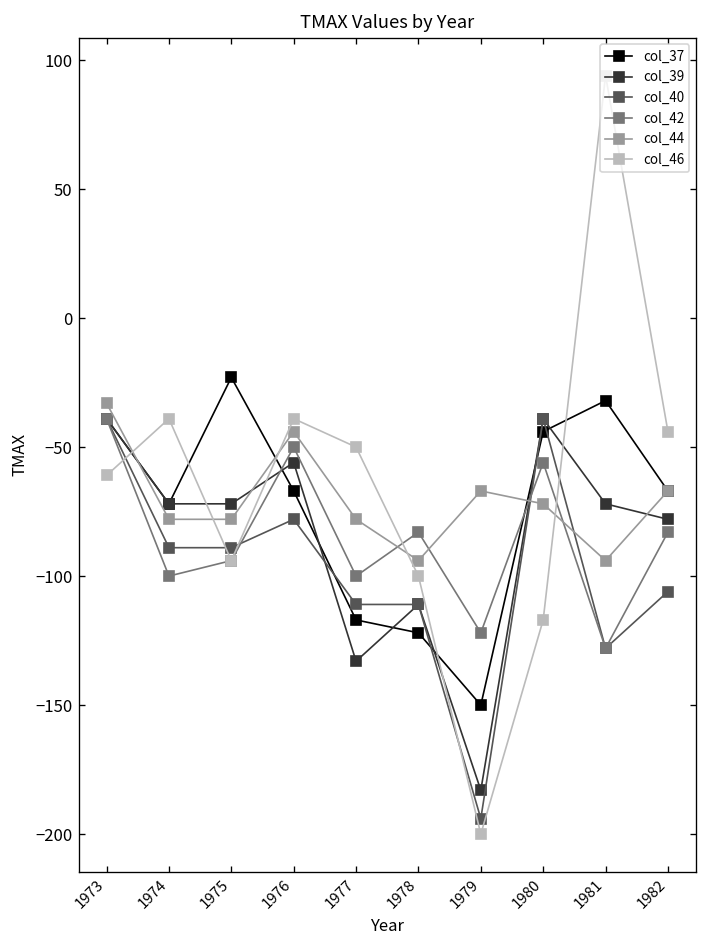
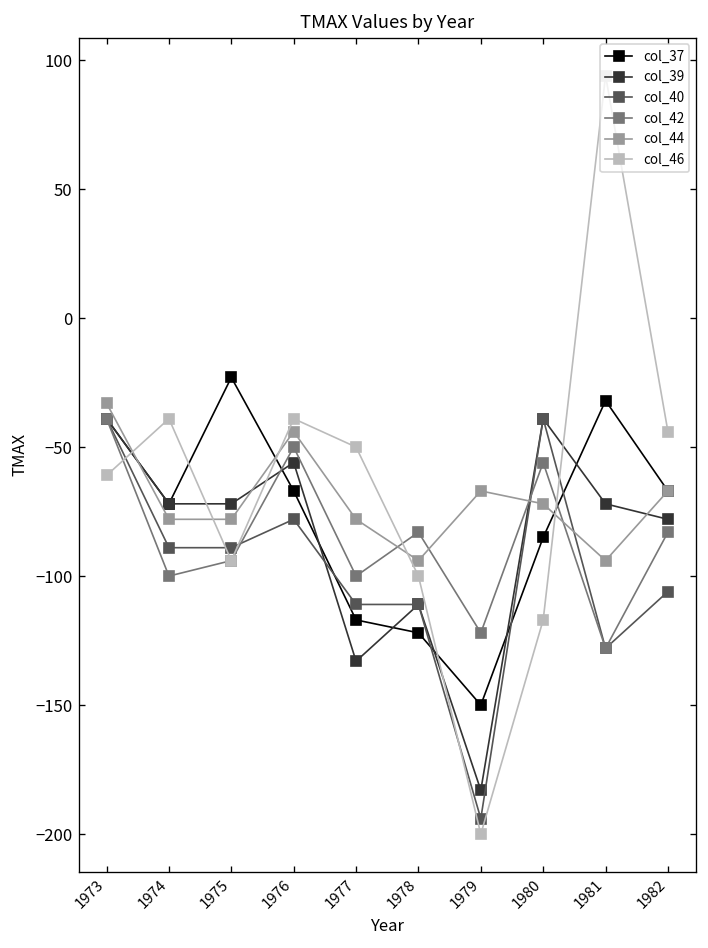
col_37, 1980: -44 -> -85
